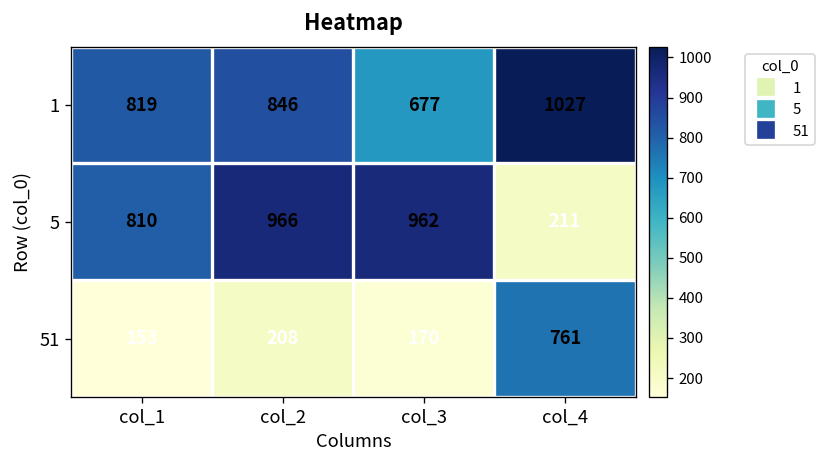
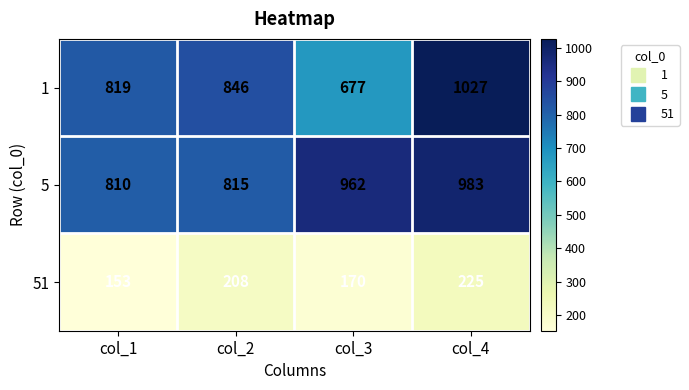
5, col_2: 966 -> 815
5, col_4: 211 -> 983
51, col_4: 761 -> 225
